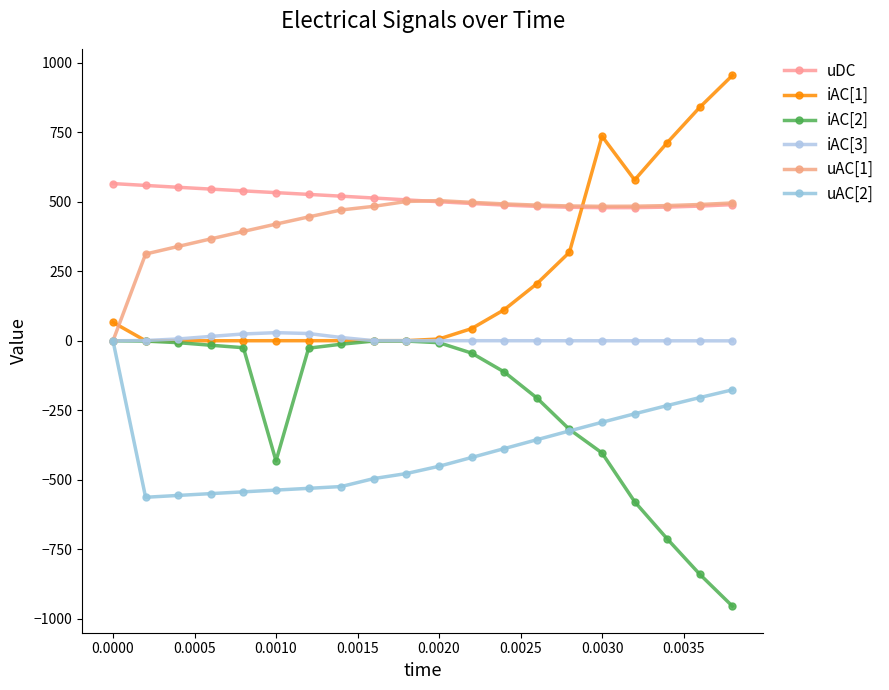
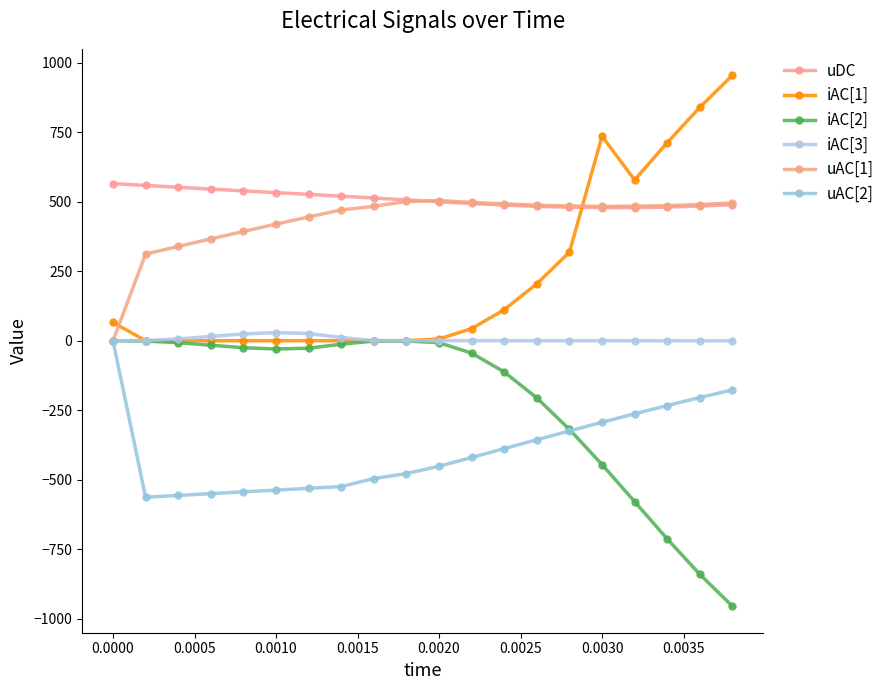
iAC[2], 0.0010: -430 -> -30
iAC[2], 0.0030: -400 -> -450
